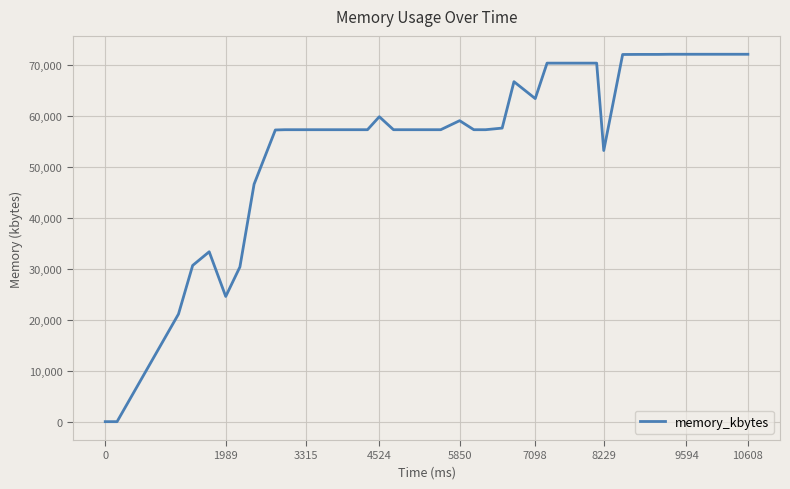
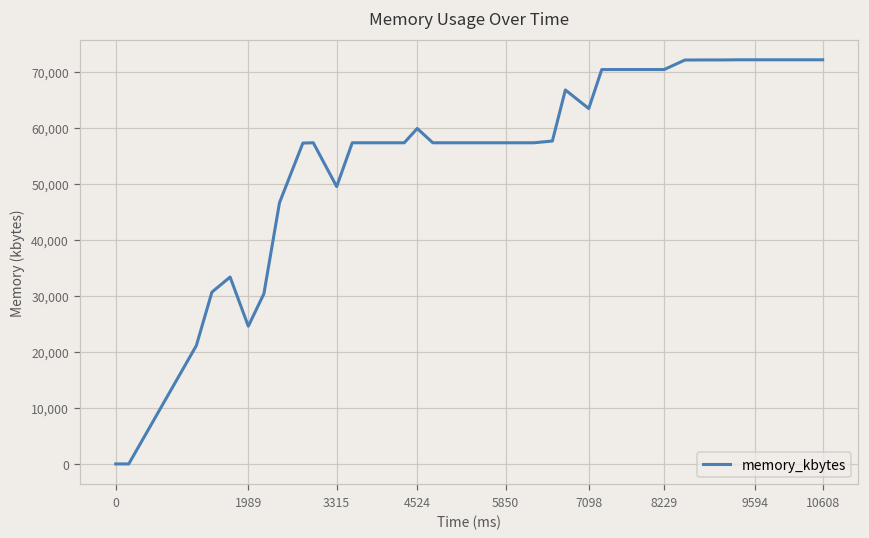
3315: 57,000 -> 50,000
5850: 59,000 -> 57,000
8229: 53,000 -> 70,000
